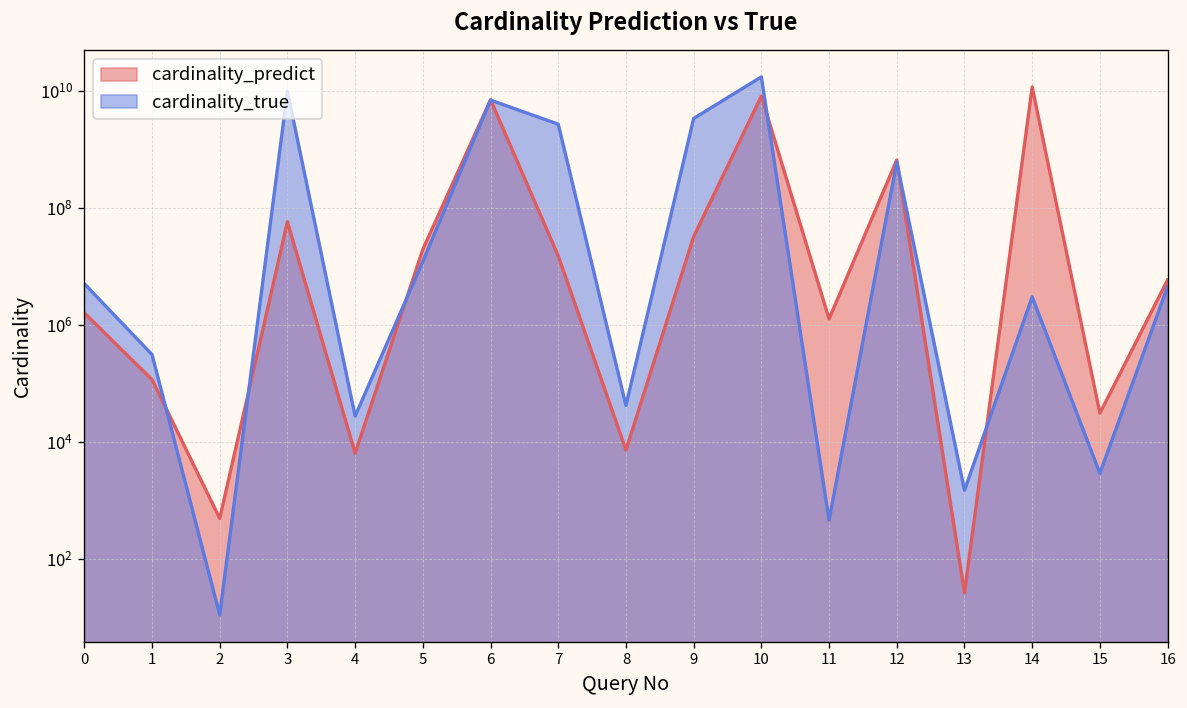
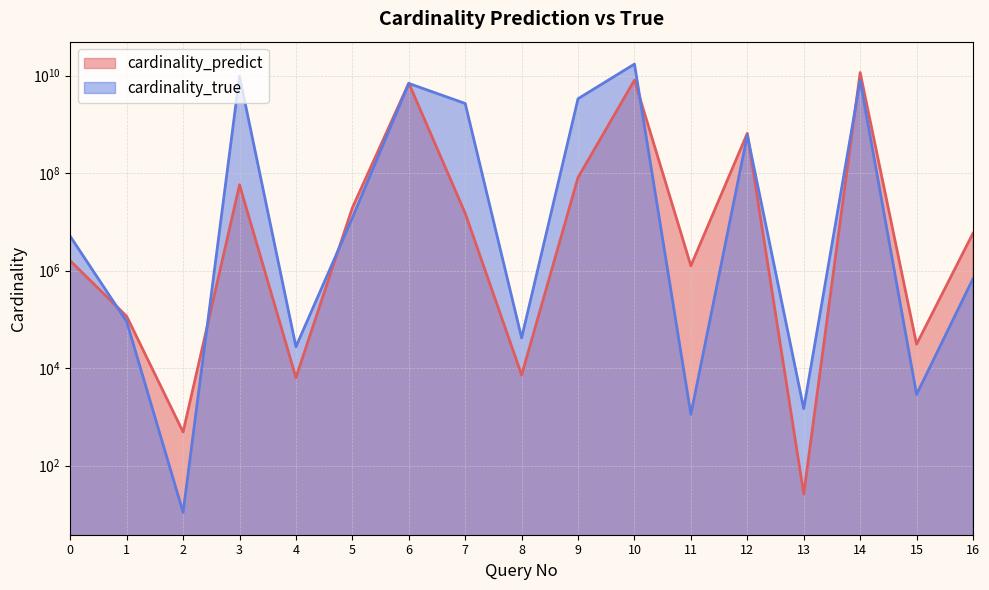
cardinality_true, 1: 300000 -> 90000
cardinality_predict, 9: 30000000 -> 80000000
cardinality_true, 11: 500 -> 1100
cardinality_true, 14: 3000000 -> 8000000000
cardinality_true, 16: 4000000 -> 700000
